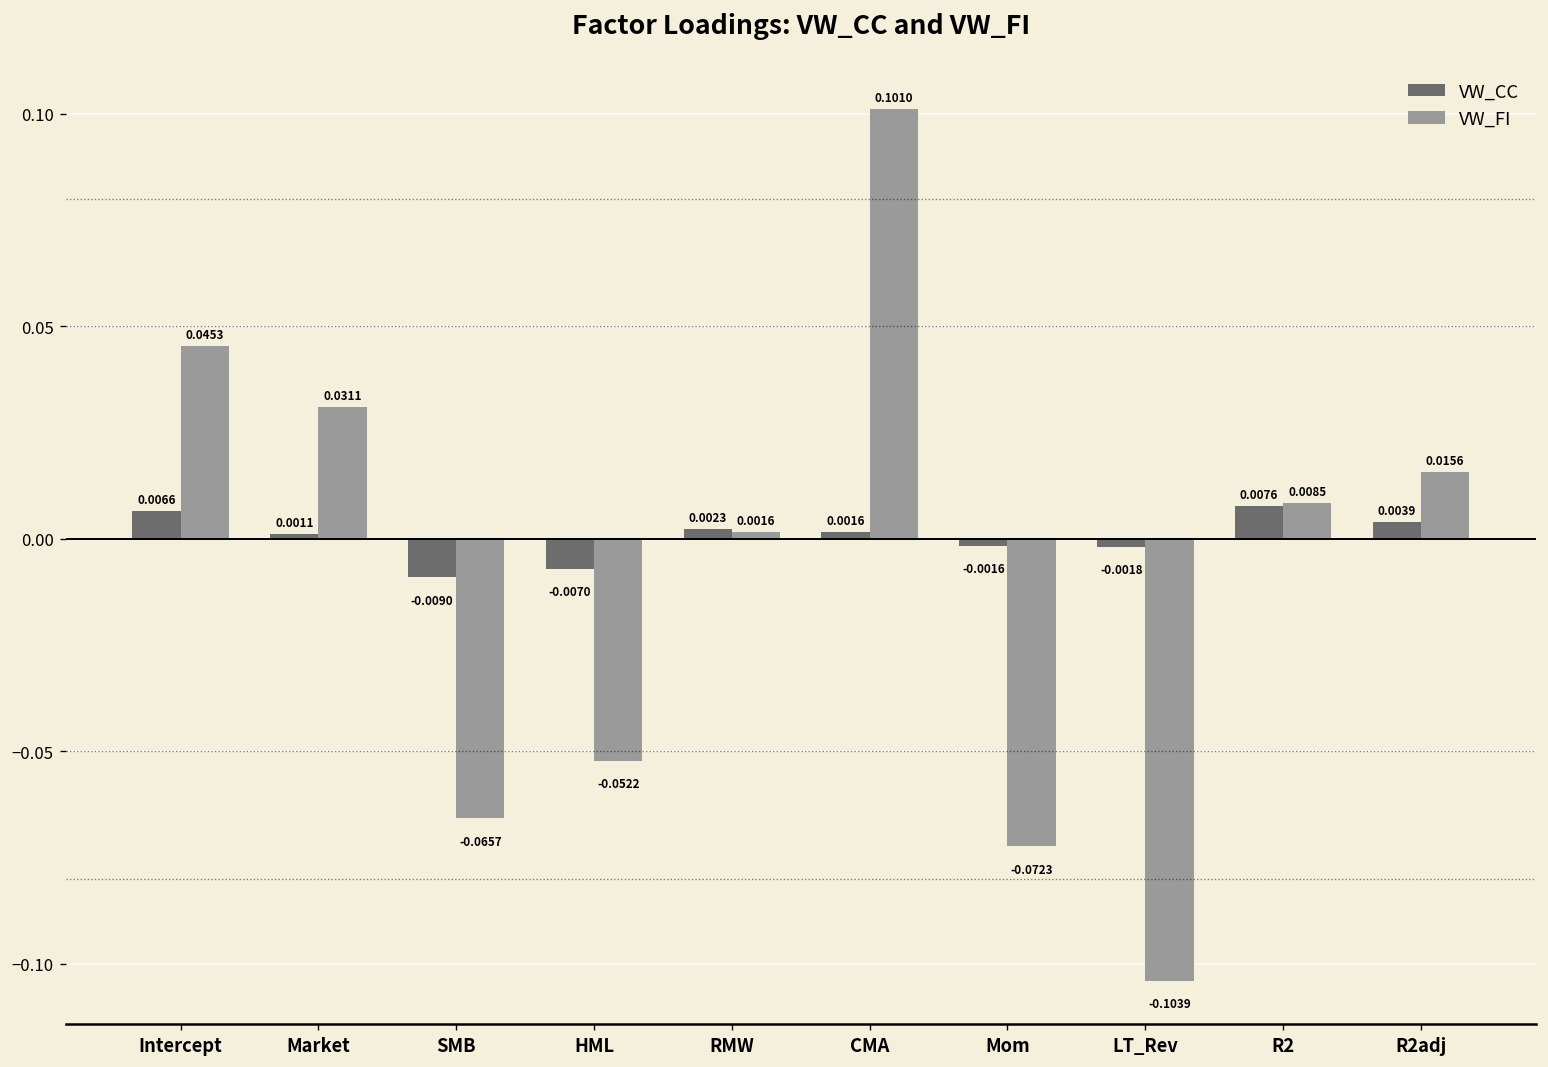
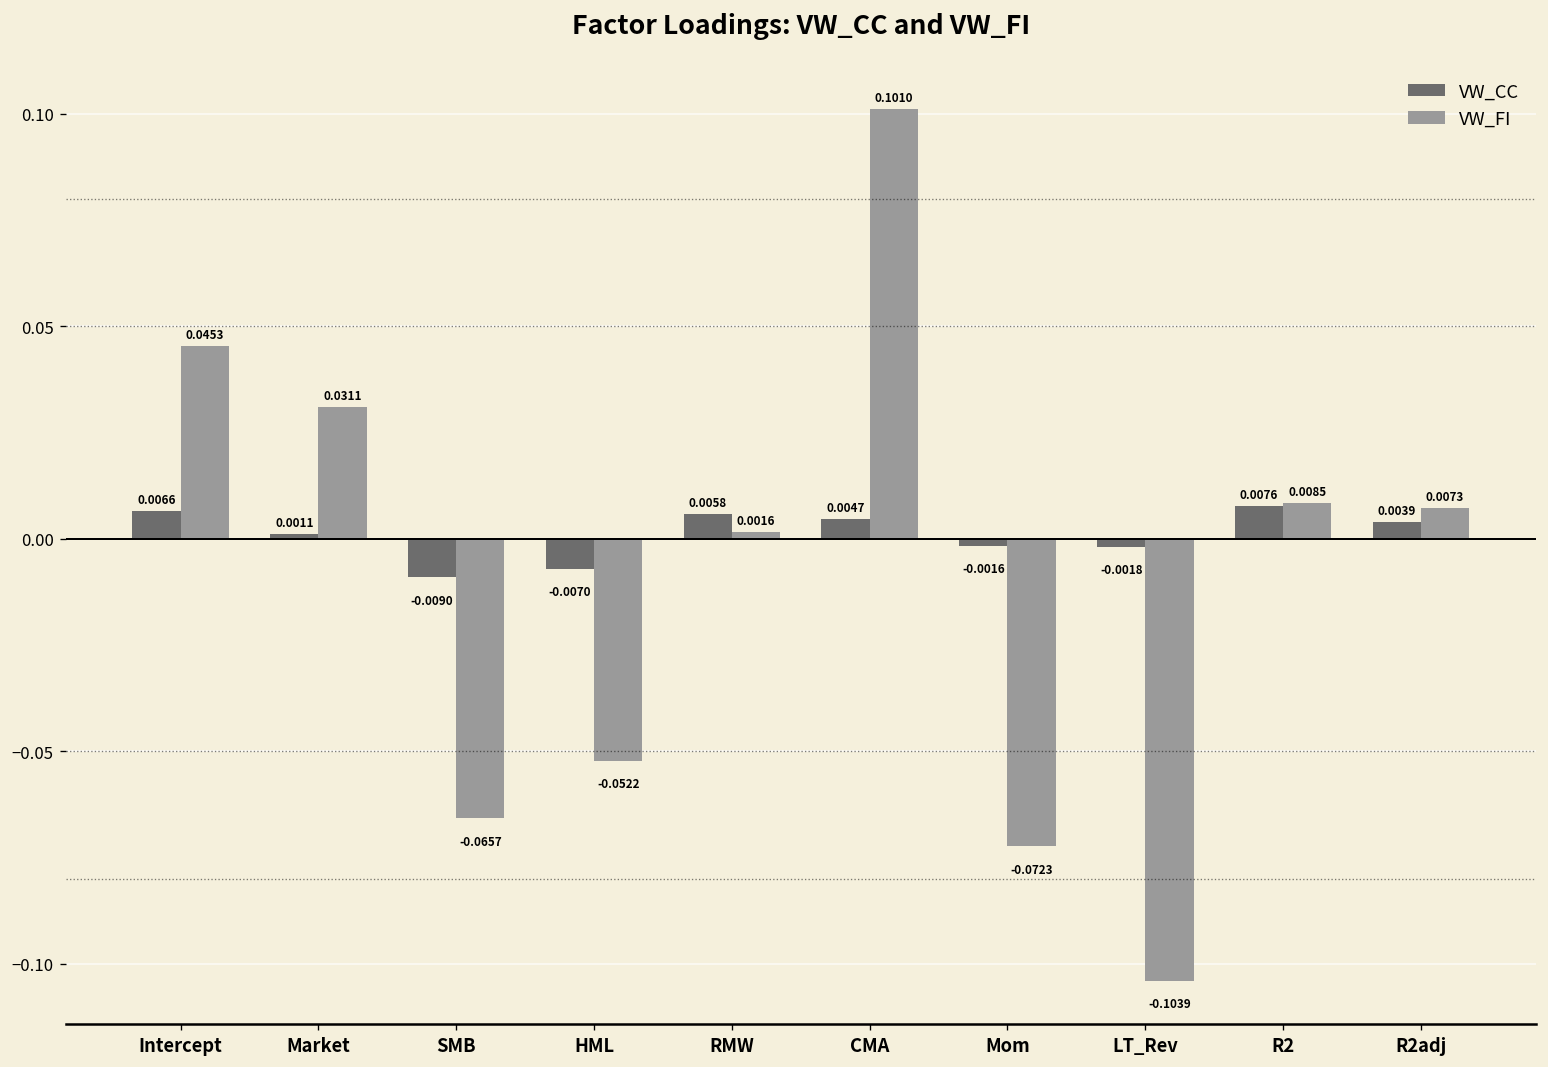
VW_CC, RMW: 0.0023 -> 0.0058
VW_CC, CMA: 0.0016 -> 0.0047
VW_FI, R2adj: 0.0156 -> 0.0073
